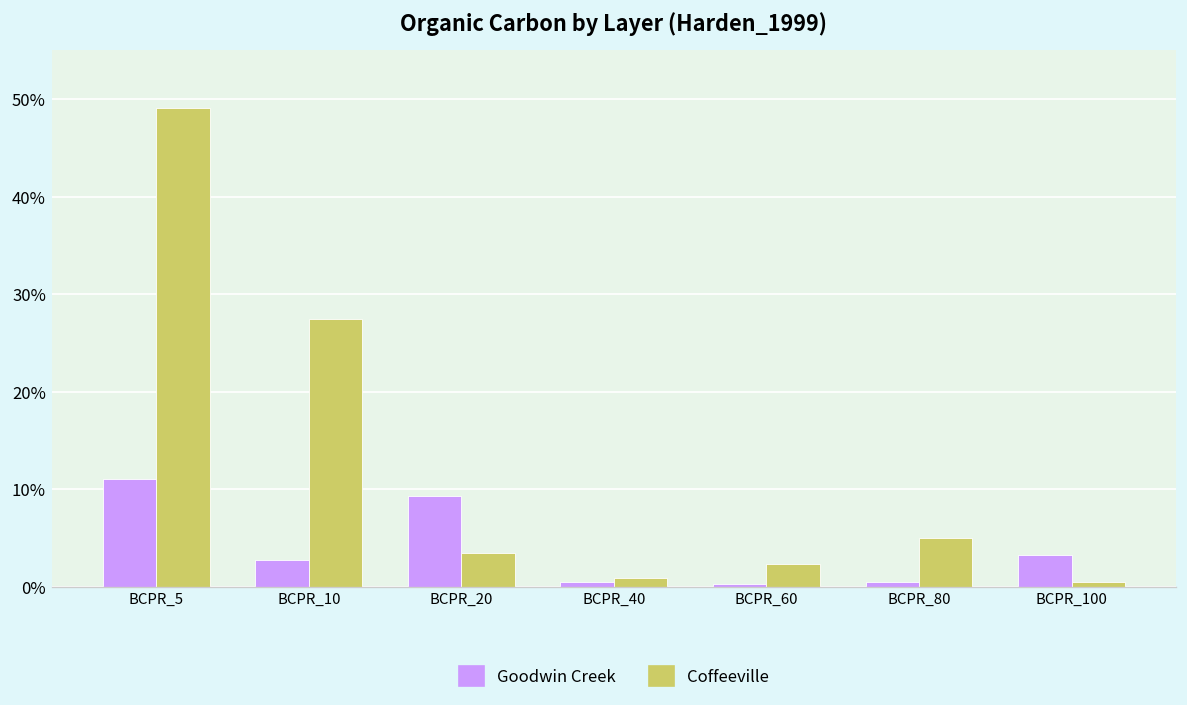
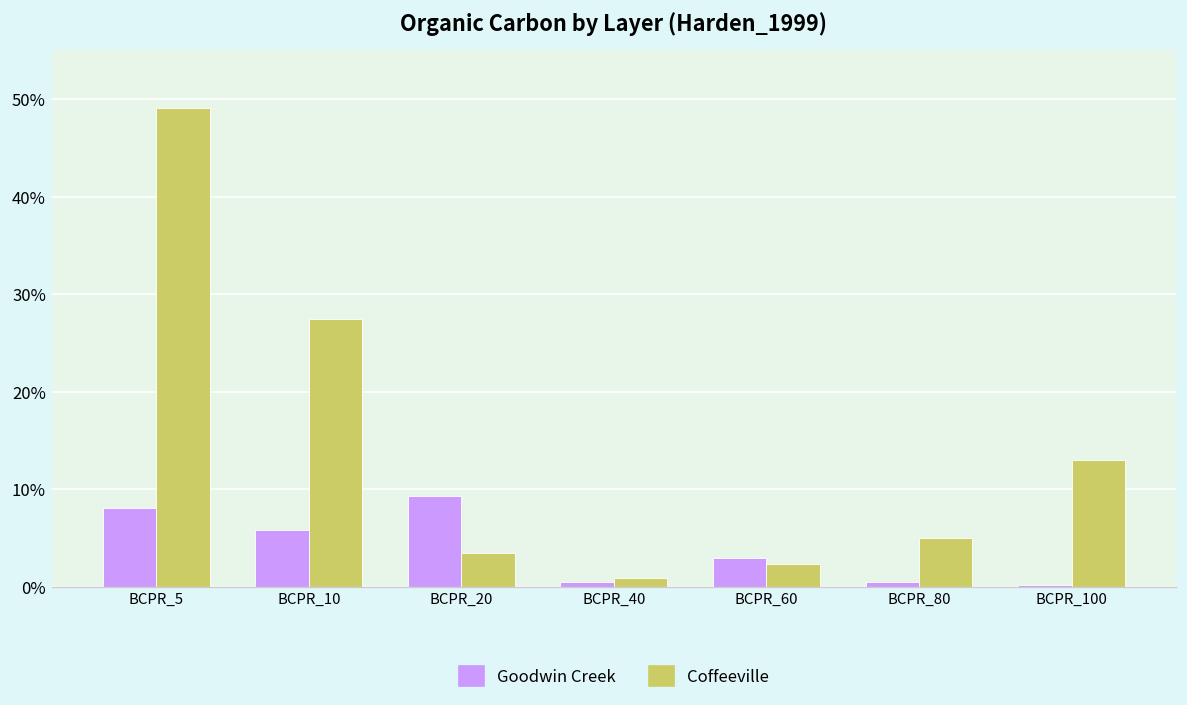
Goodwin Creek, BCPR_5: 11% -> 8%
Goodwin Creek, BCPR_10: 3% -> 6%
Goodwin Creek, BCPR_60: 0% -> 3%
Goodwin Creek, BCPR_100: 3% -> 0%
Coffeeville, BCPR_100: 0% -> 13%
